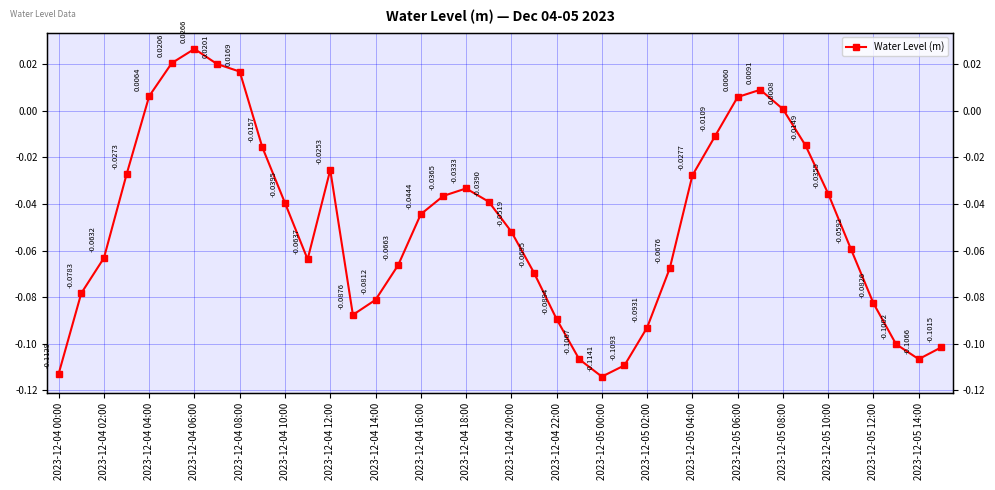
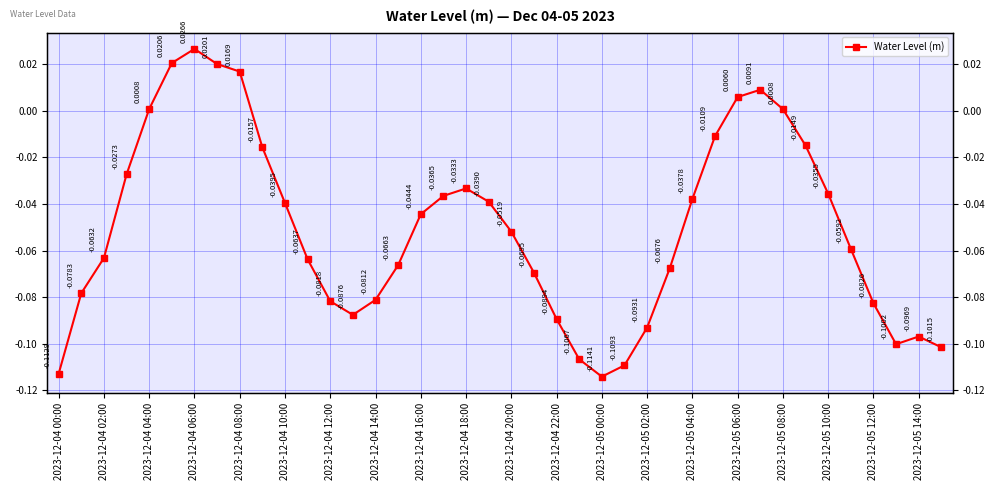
2023-12-04 04:00: 0.0064 -> 0.0008
2023-12-04 12:00: -0.0253 -> -0.0818
2023-12-05 04:00: -0.0277 -> -0.0378
2023-12-05 14:00: -0.1066 -> -0.0969
